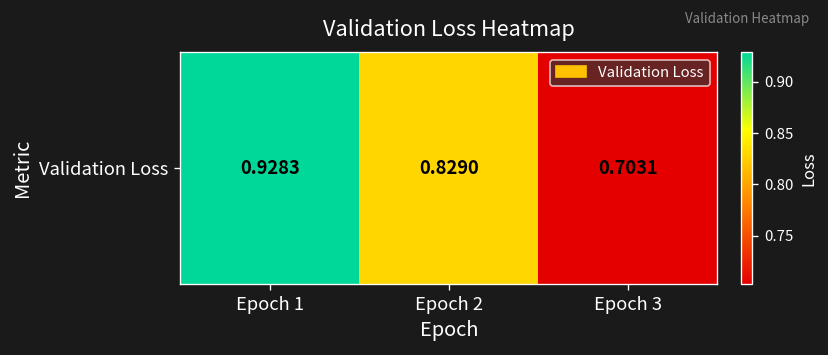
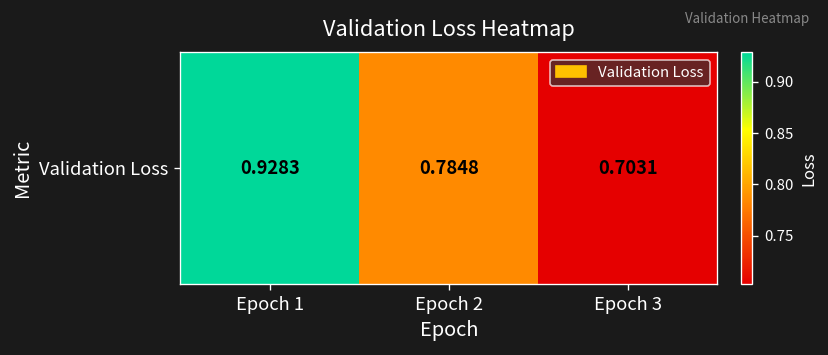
Validation Loss, Epoch 2: 0.8290 -> 0.7848
